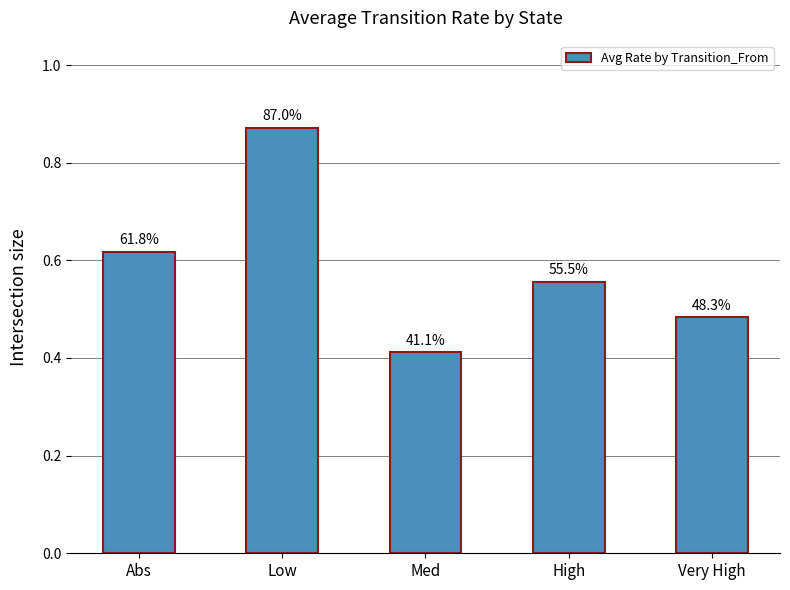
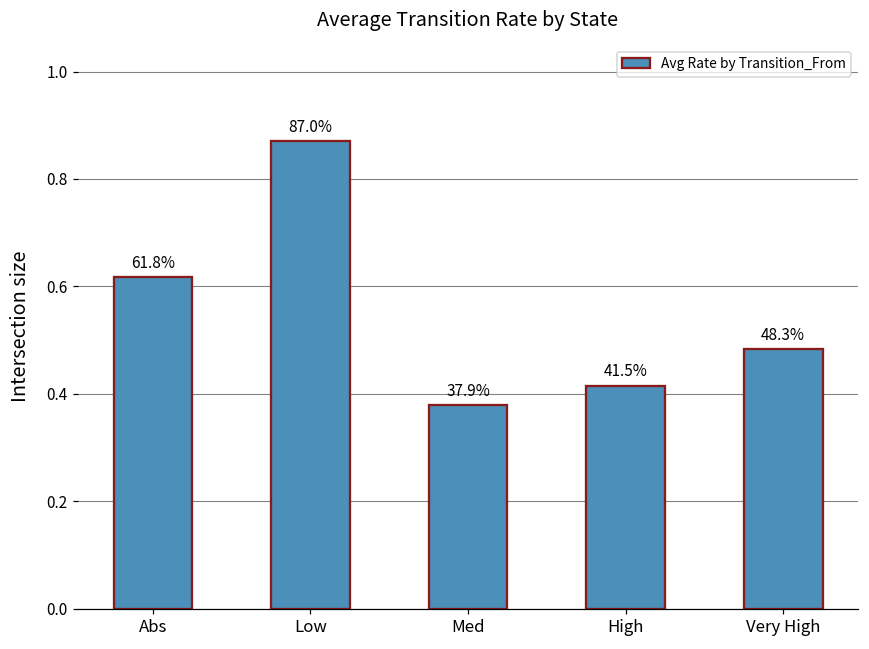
Med: 41.1% -> 37.9%
High: 55.5% -> 41.5%
